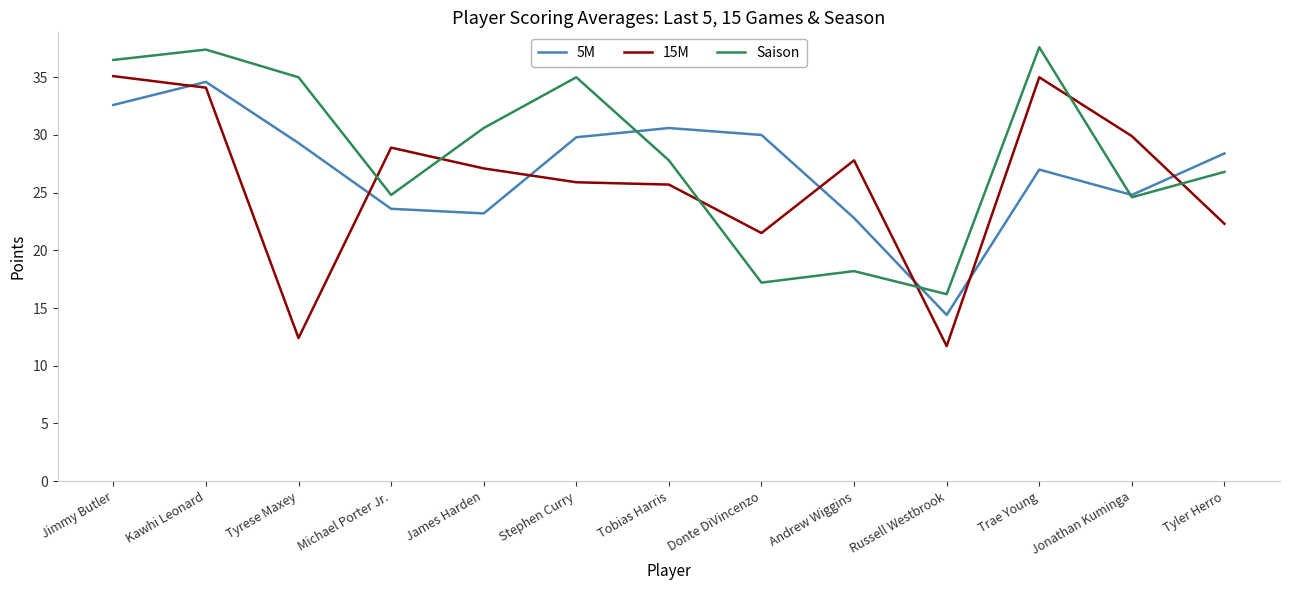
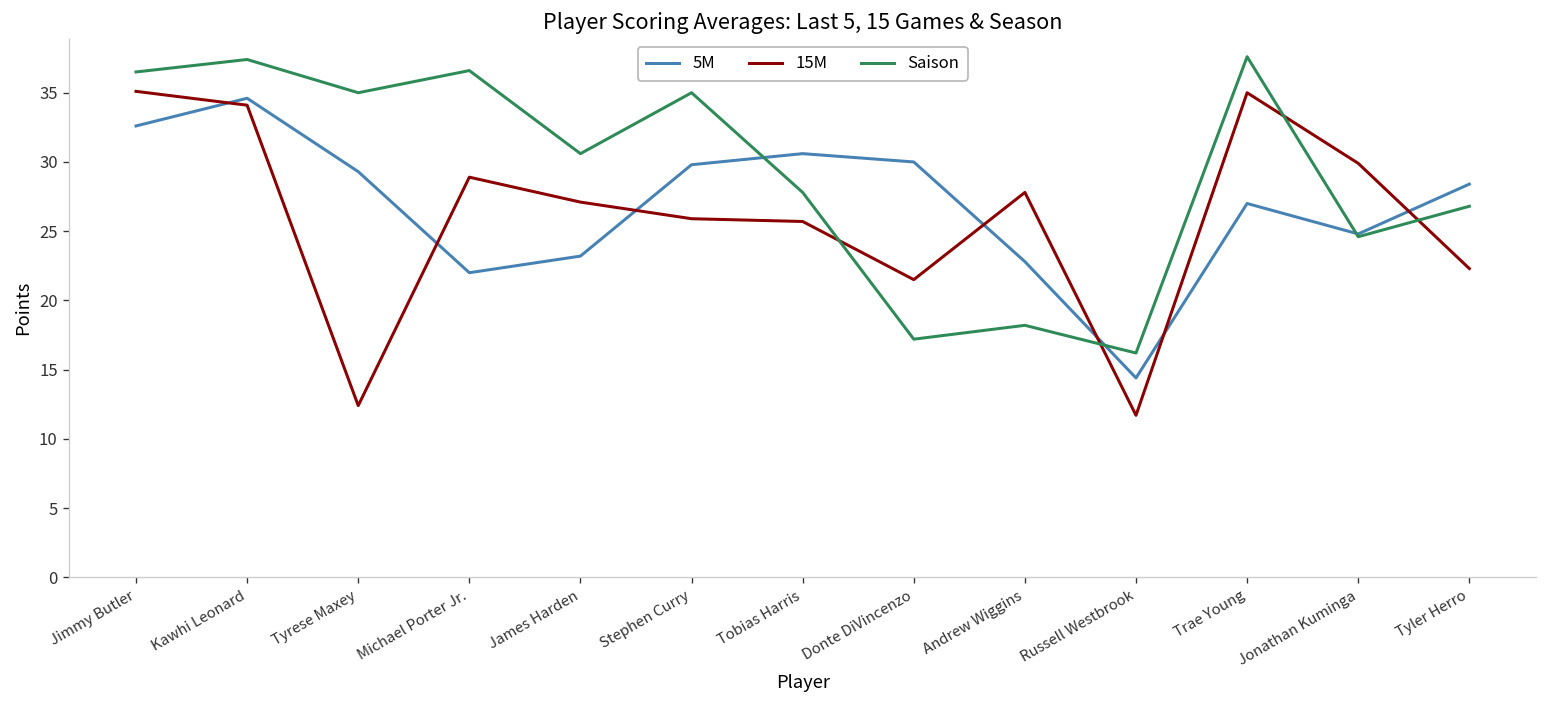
5M, Michael Porter Jr.: 23.6 -> 22.0
Saison, Michael Porter Jr.: 24.8 -> 36.6
